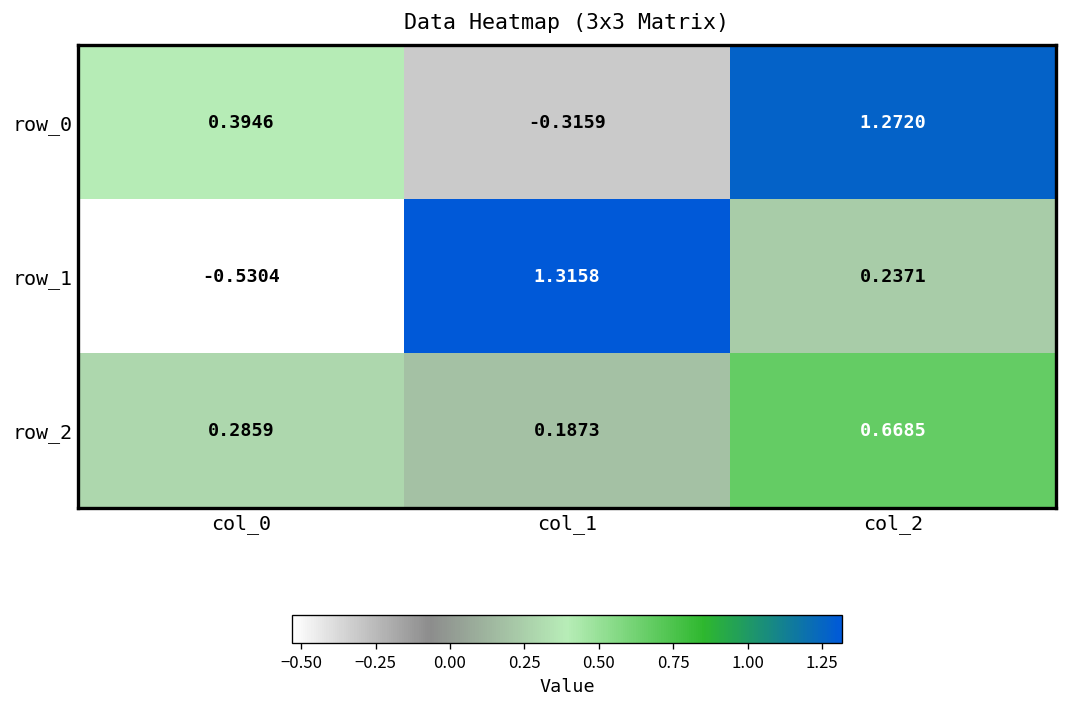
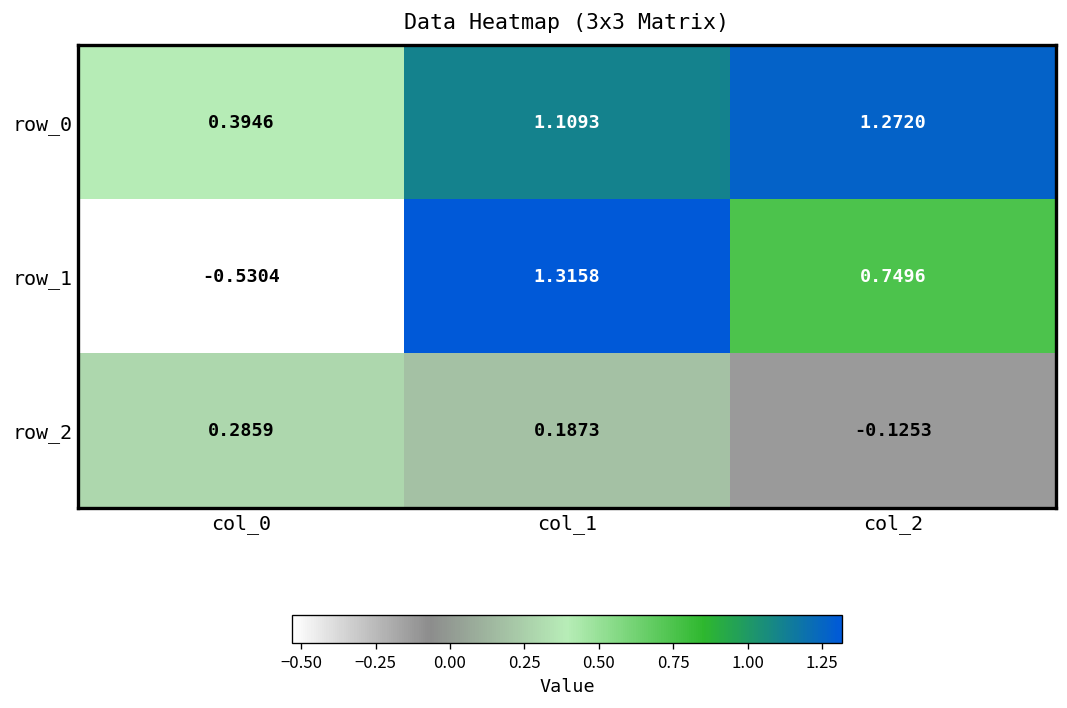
row_0, col_1: -0.3159 -> 1.1093
row_1, col_2: 0.2371 -> 0.7496
row_2, col_2: 0.6685 -> -0.1253
